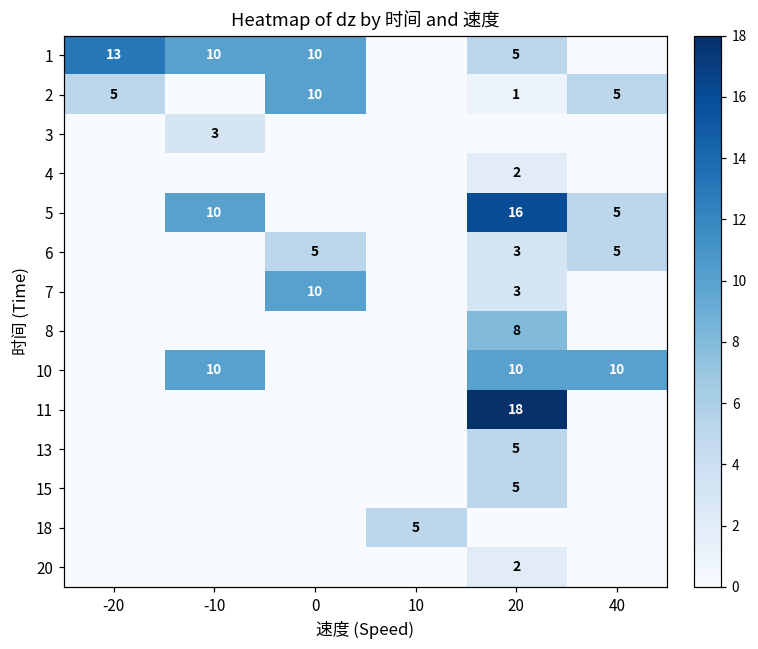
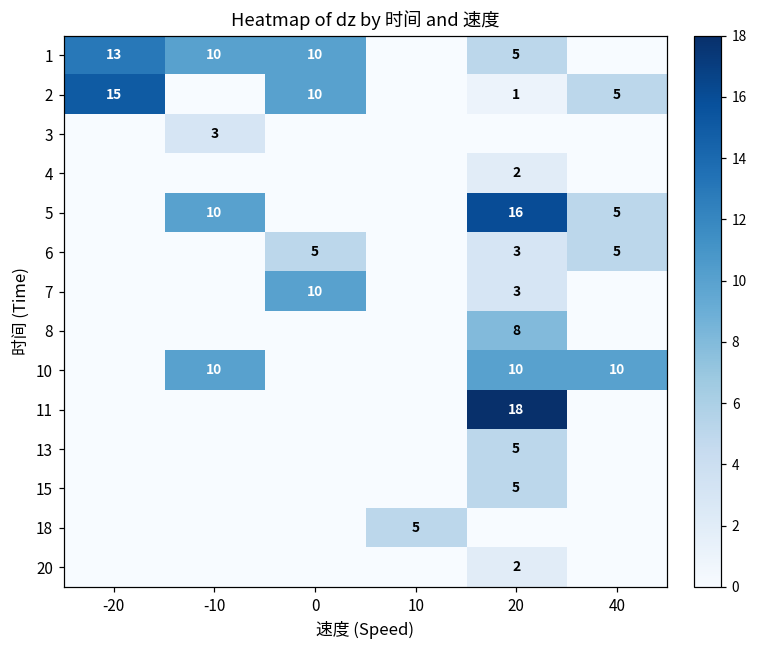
2, -20: 5 -> 15
